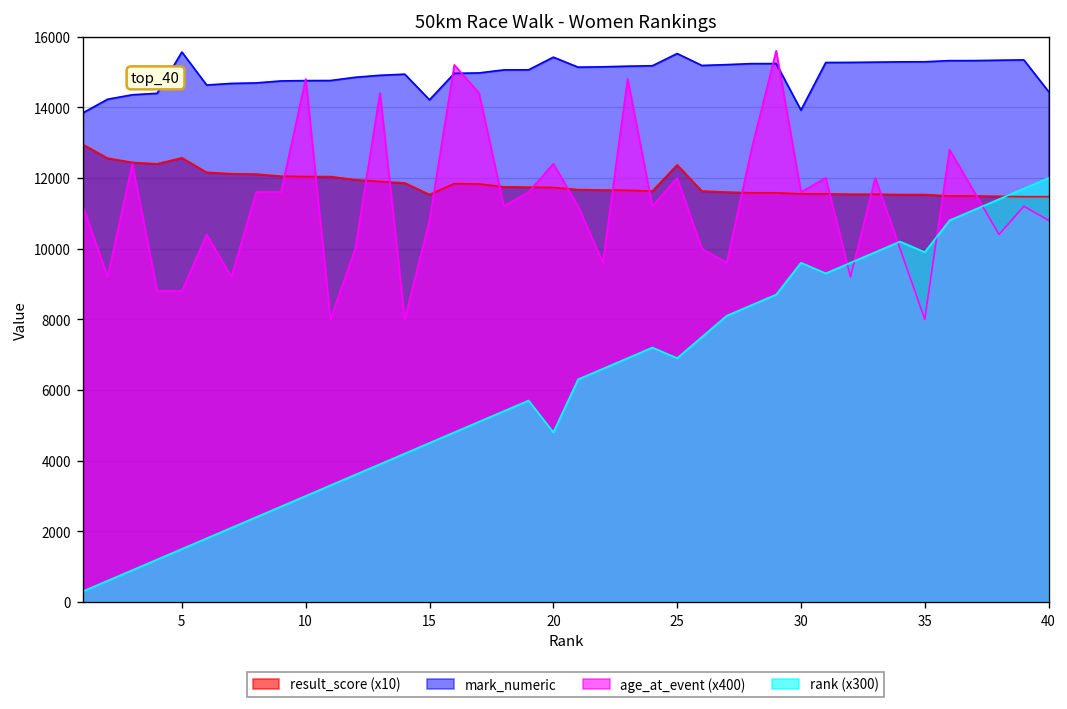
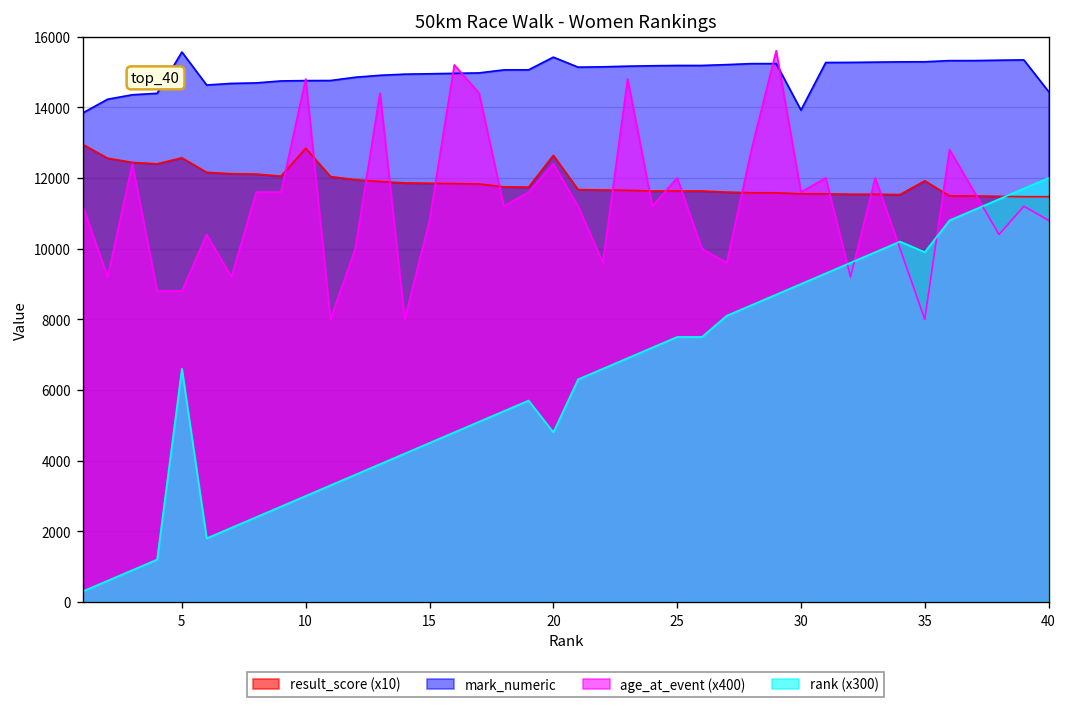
rank (x300), 5: 1500 -> 6600
result_score (x10), 10: 12000 -> 12800
result_score (x10), 15: 11500 -> 11900
mark_numeric, 15: 14200 -> 14900
result_score (x10), 20: 11700 -> 12600
result_score (x10), 25: 12400 -> 11600
mark_numeric, 25: 15500 -> 15200
rank (x300), 25: 6900 -> 7500
rank (x300), 30: 9600 -> 9000
result_score (x10), 35: 11500 -> 11900
